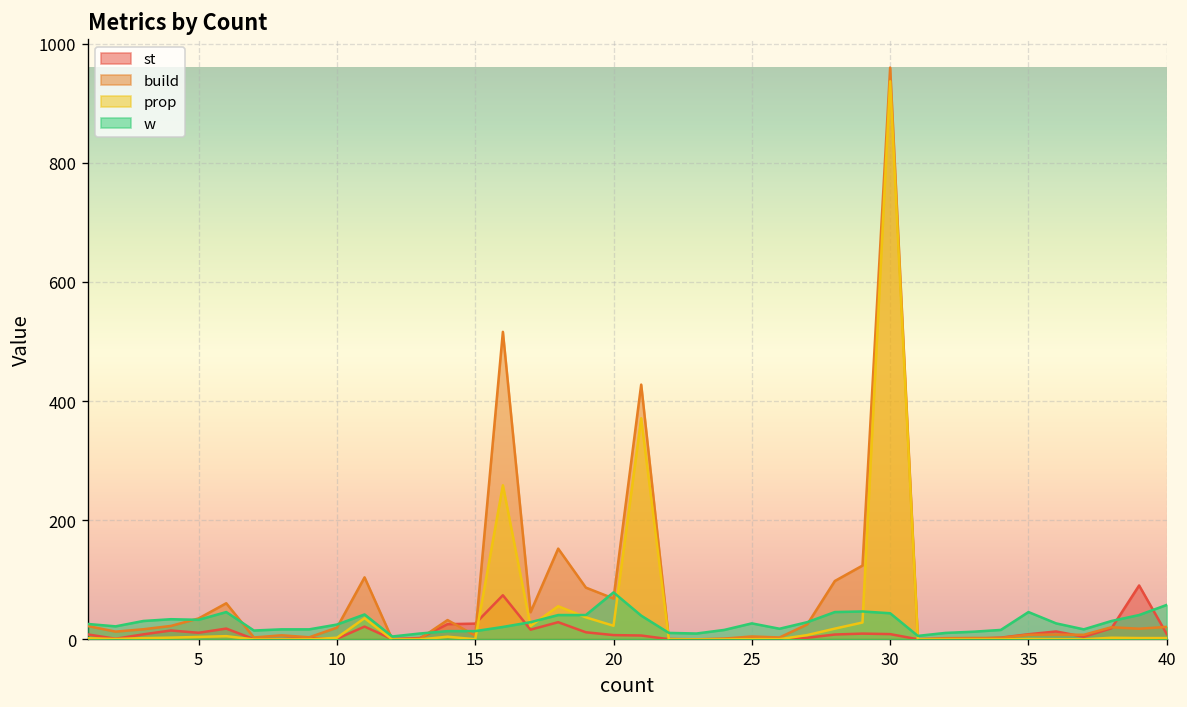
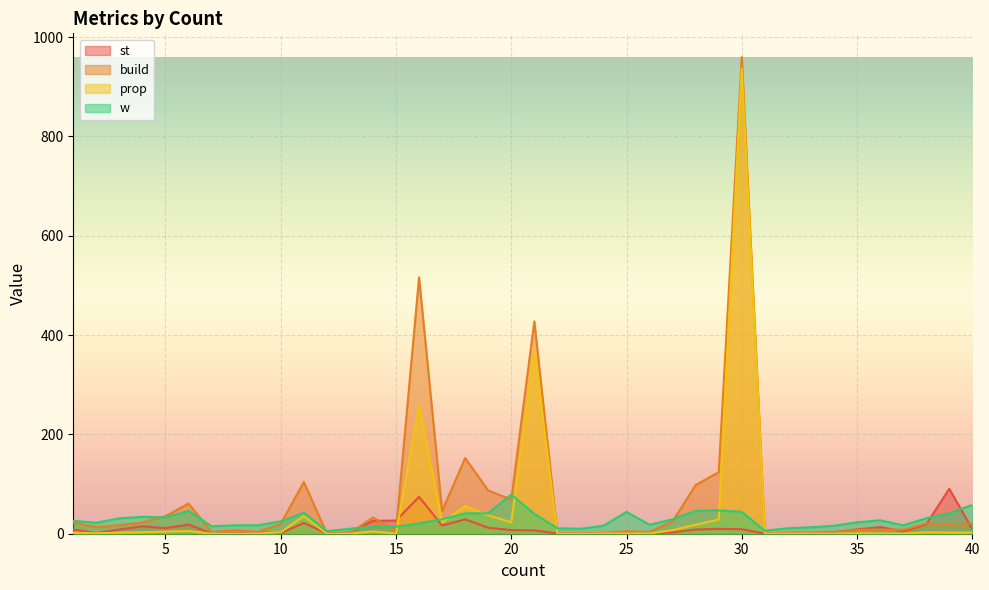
w, 25: 30 -> 40
w, 35: 50 -> 20
